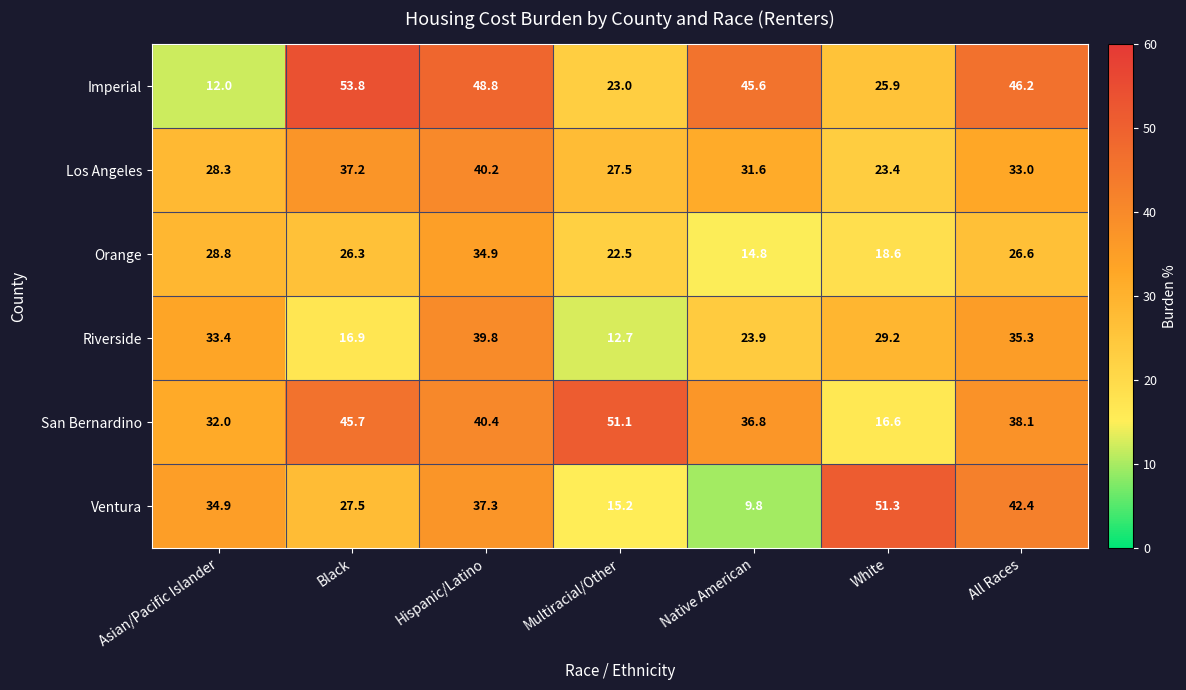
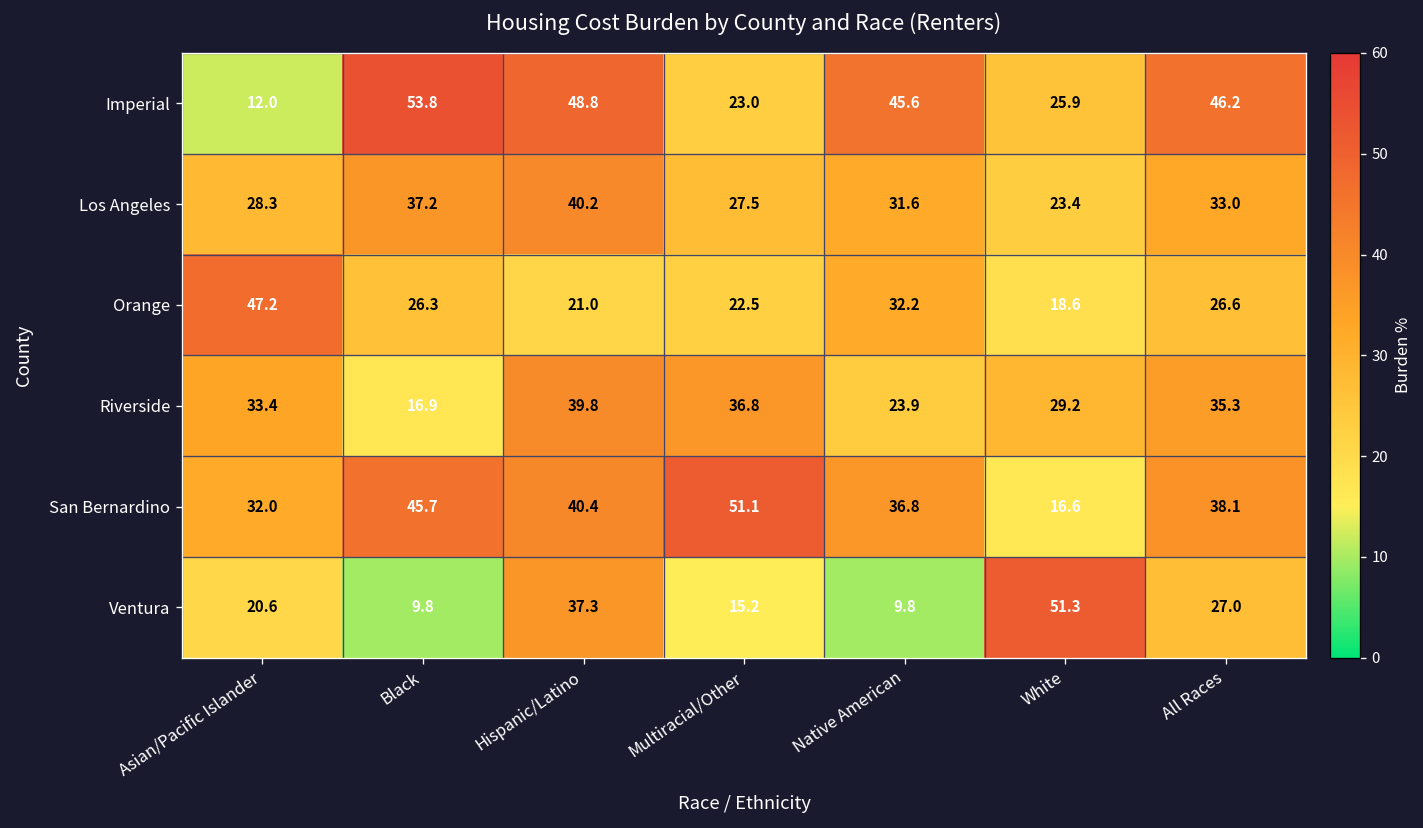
Orange, Asian/Pacific Islander: 28.8 -> 47.2
Orange, Hispanic/Latino: 34.9 -> 21.0
Orange, Native American: 14.8 -> 32.2
Riverside, Multiracial/Other: 12.7 -> 36.8
Ventura, Asian/Pacific Islander: 34.9 -> 20.6
Ventura, Black: 27.5 -> 9.8
Ventura, All Races: 42.4 -> 27.0
